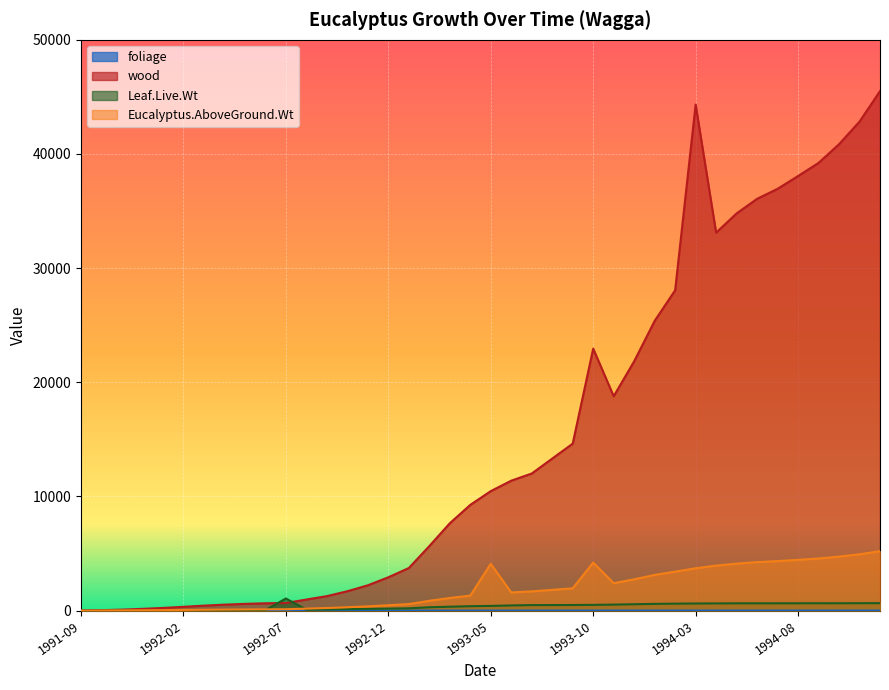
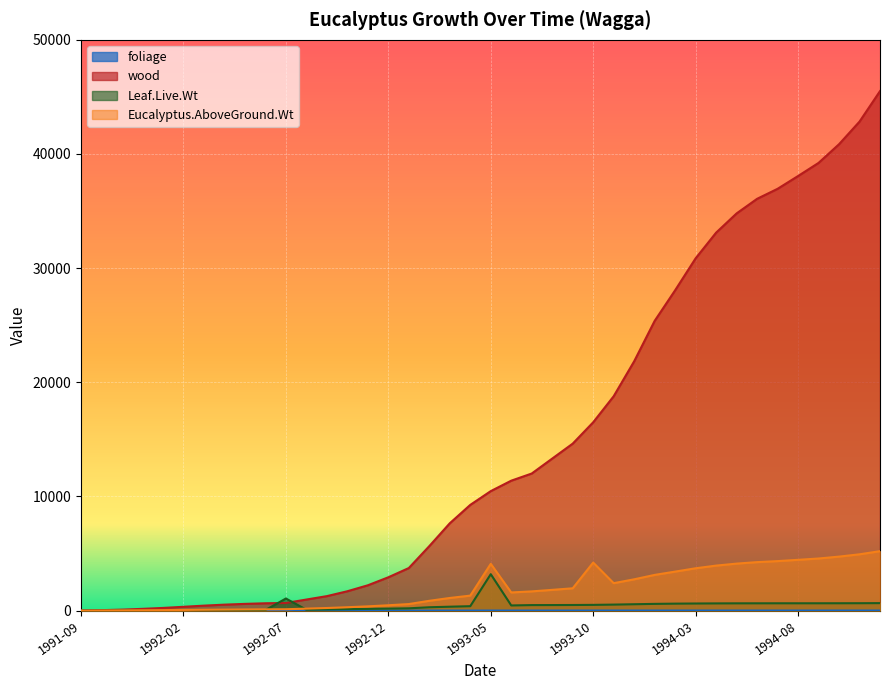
Leaf.Live.Wt, 1993-05: 400 -> 3200
wood, 1993-10: 23000 -> 16500
wood, 1994-03: 44300 -> 30900
